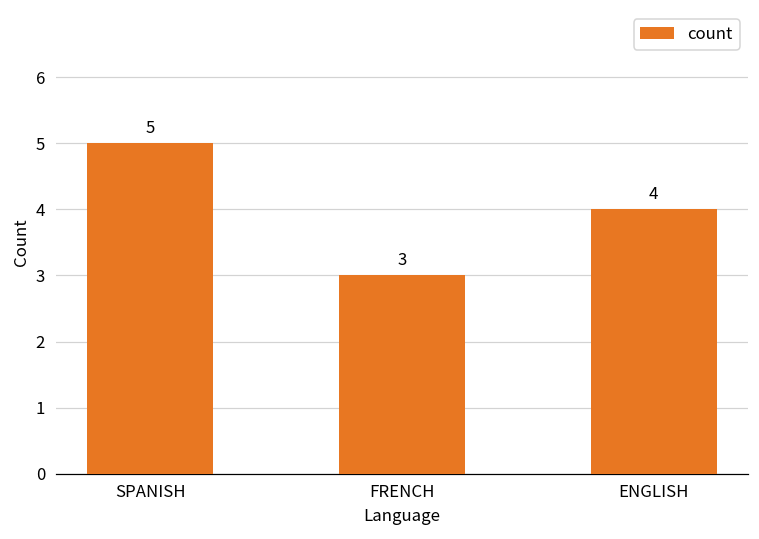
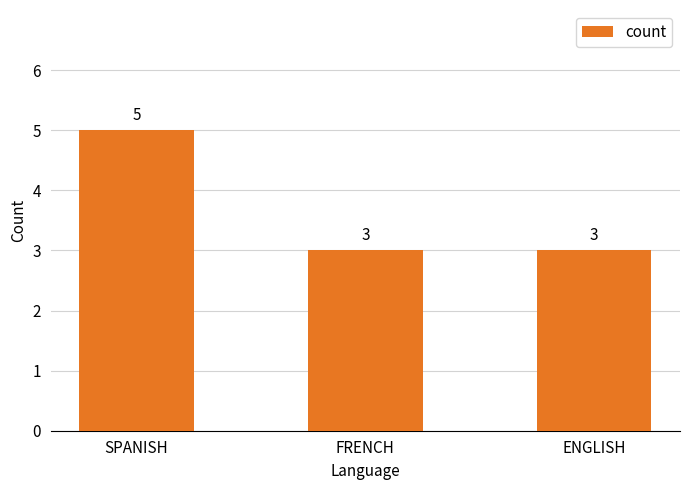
ENGLISH: 4 -> 3
